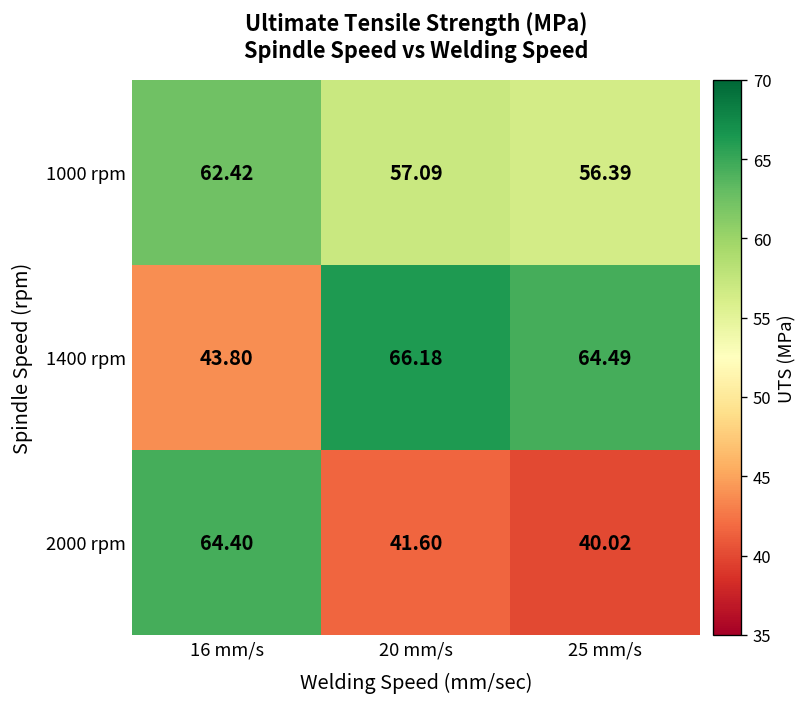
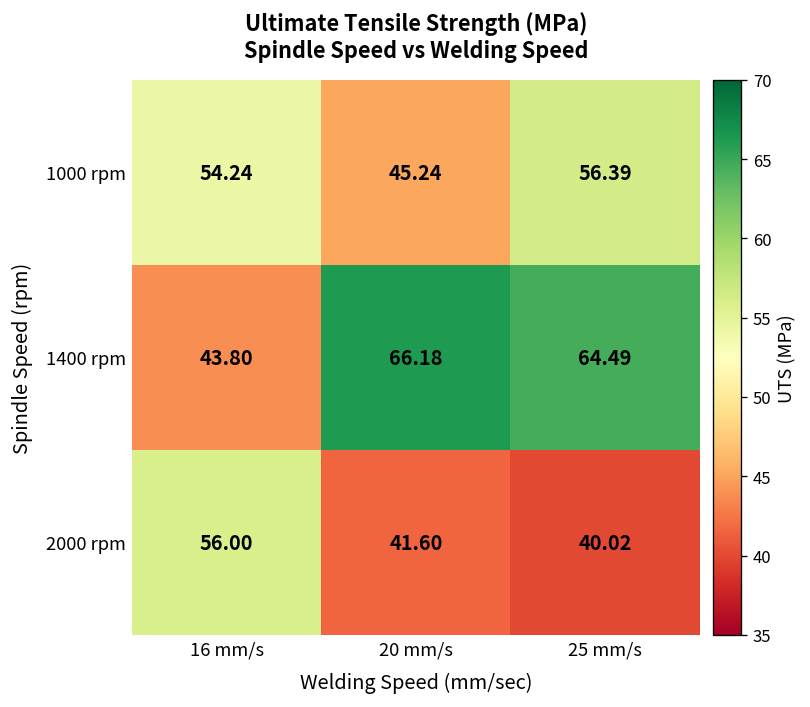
1000 rpm, 16 mm/s: 62.42 -> 54.24
1000 rpm, 20 mm/s: 57.09 -> 45.24
2000 rpm, 16 mm/s: 64.40 -> 56.00
